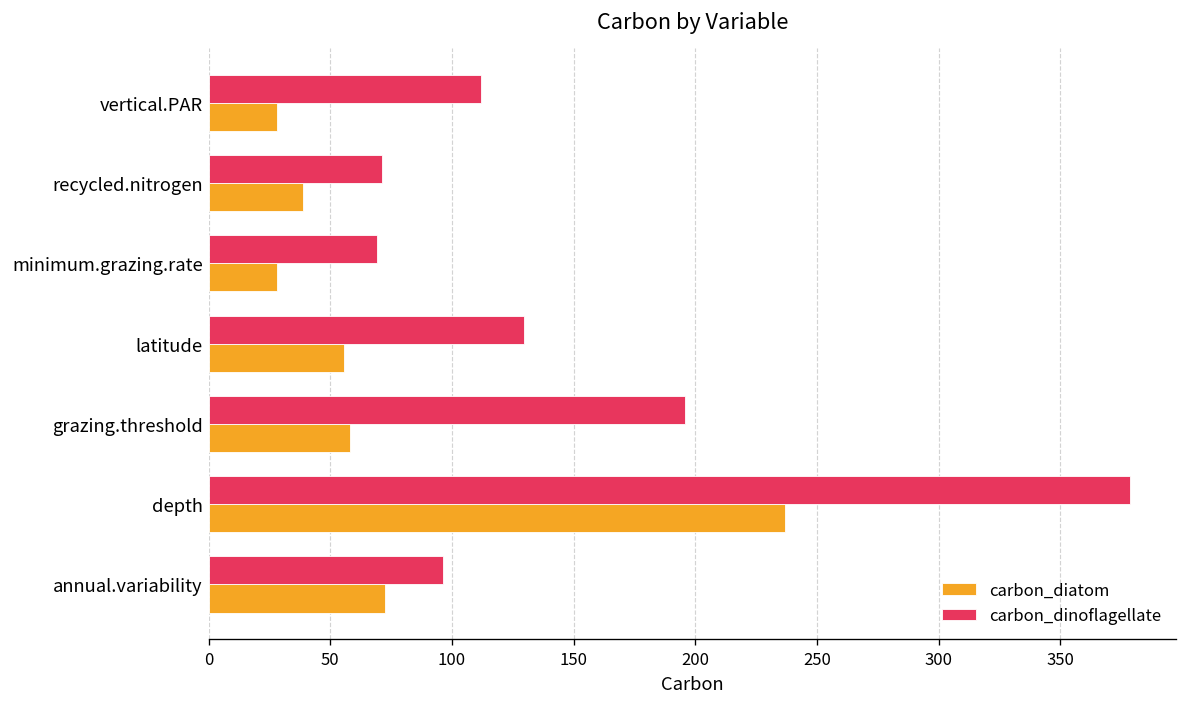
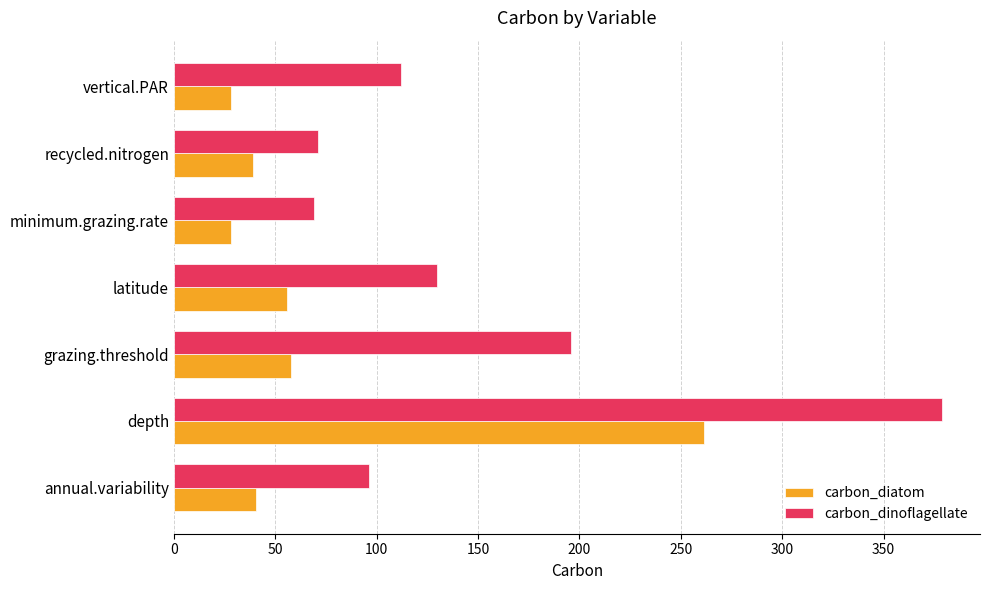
carbon_diatom, depth: 237 -> 261
carbon_diatom, annual.variability: 72 -> 41
